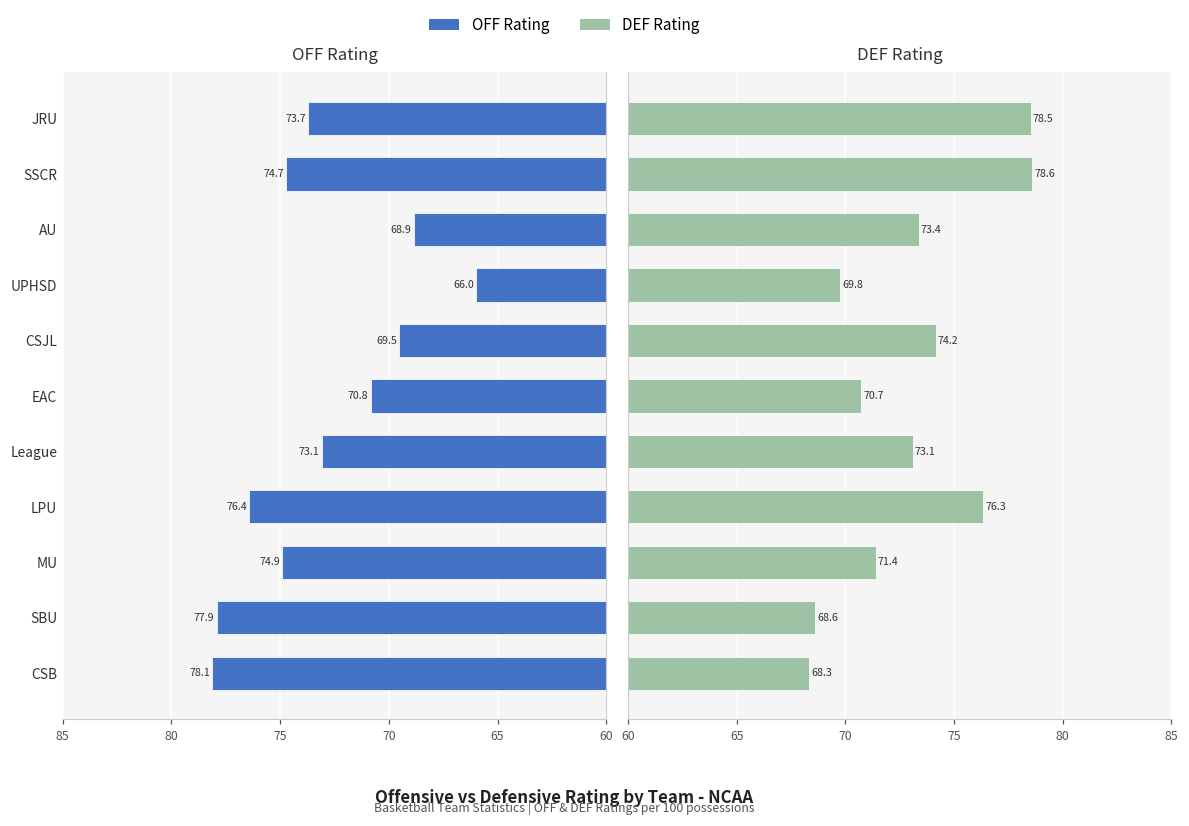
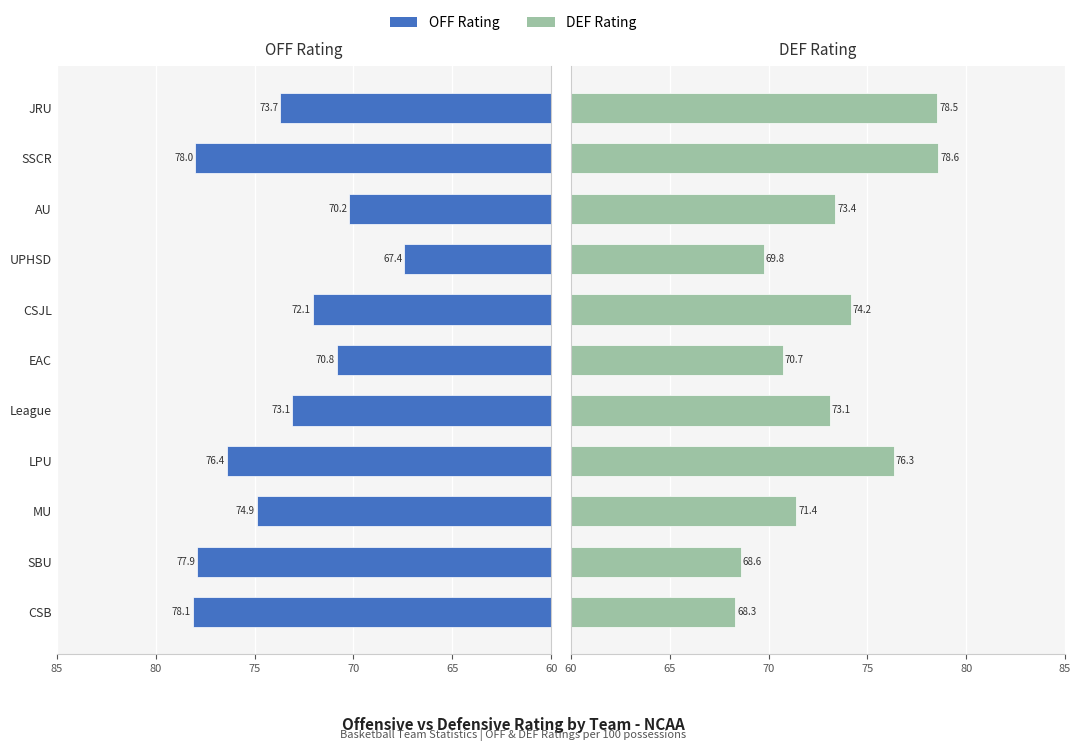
OFF Rating, SSCR: 74.7 -> 78.0
OFF Rating, AU: 68.9 -> 70.2
OFF Rating, UPHSD: 66.0 -> 67.4
OFF Rating, CSJL: 69.5 -> 72.1
